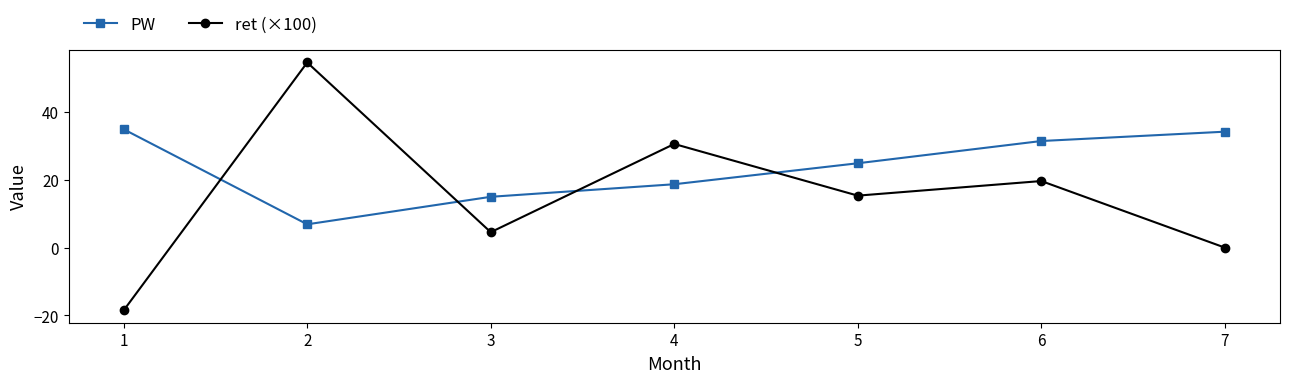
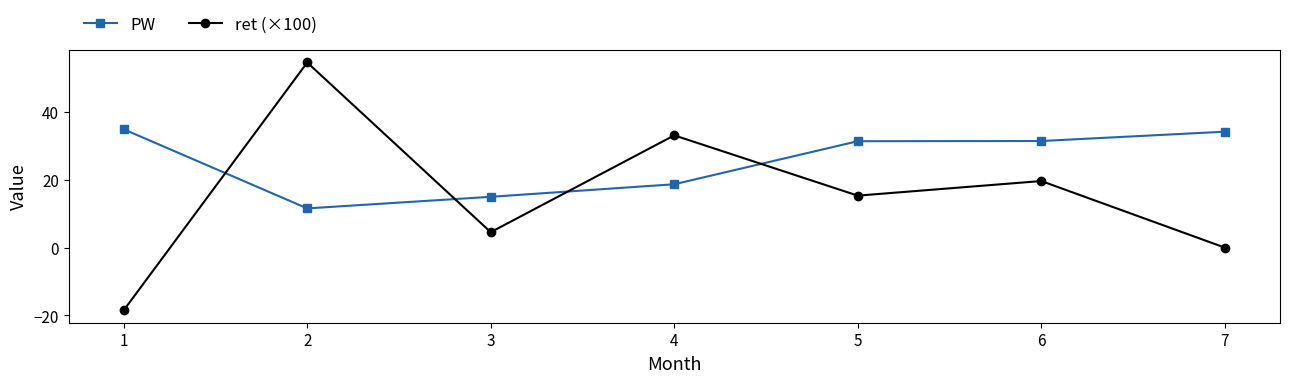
PW, 2: 7 -> 12
ret (×100), 4: 31 -> 33
PW, 5: 25 -> 31
